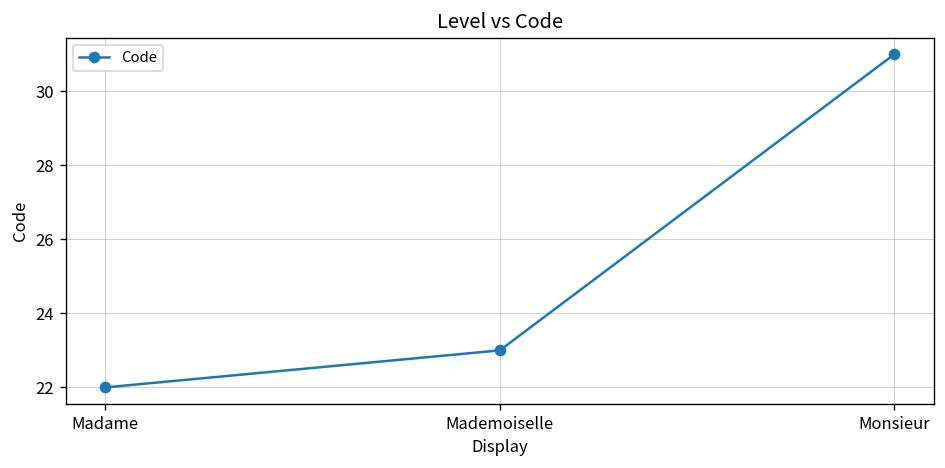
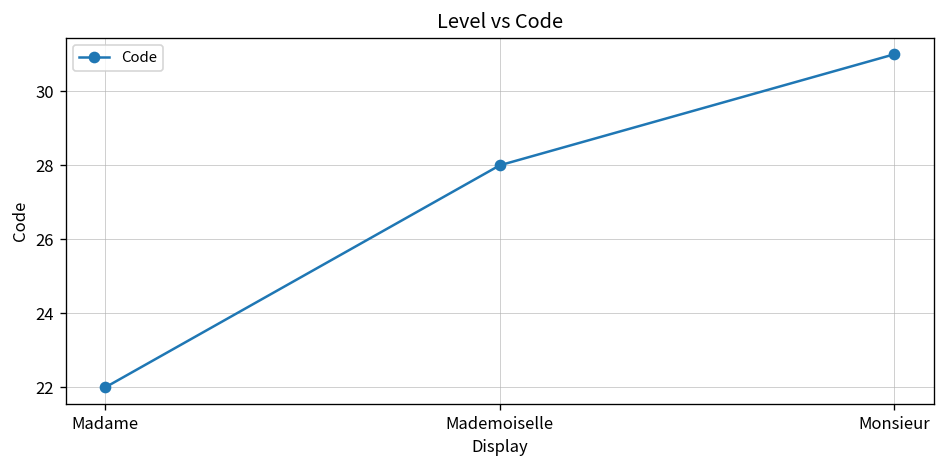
Mademoiselle: 23 -> 28
